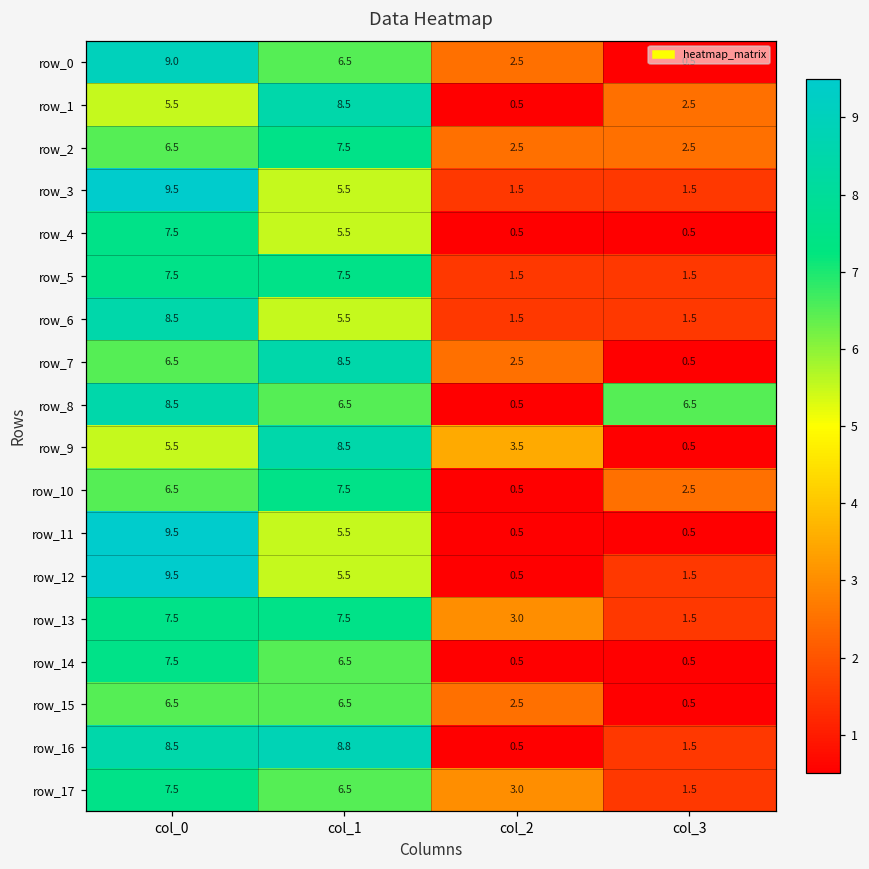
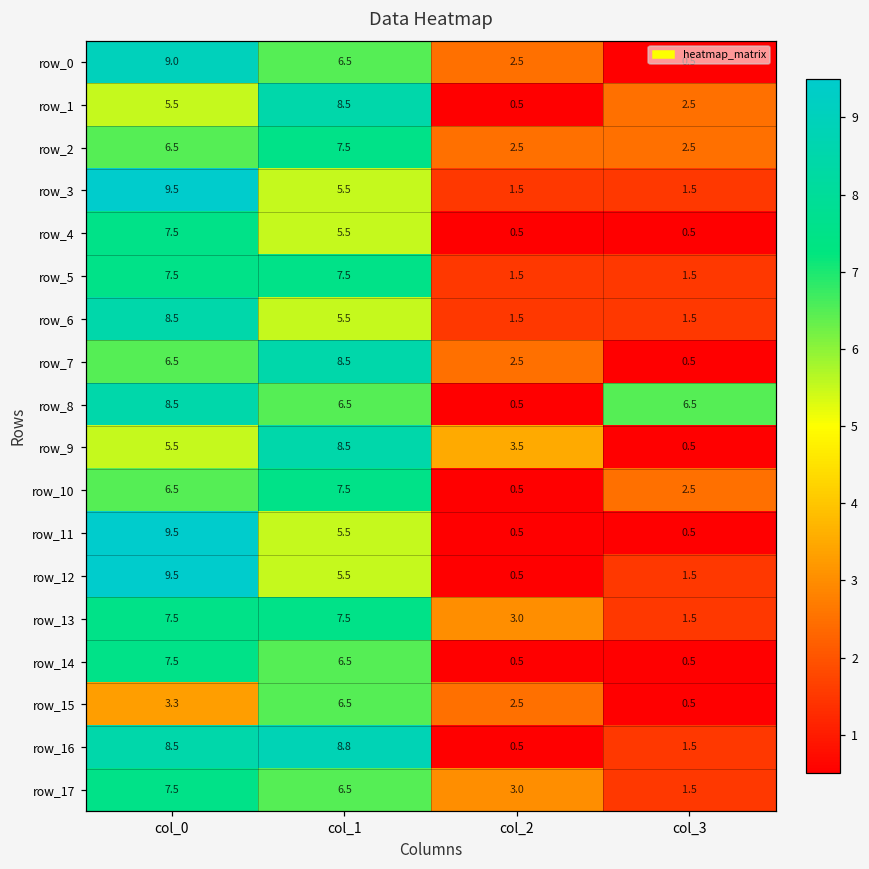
row_15, col_0: 6.5 -> 3.3
